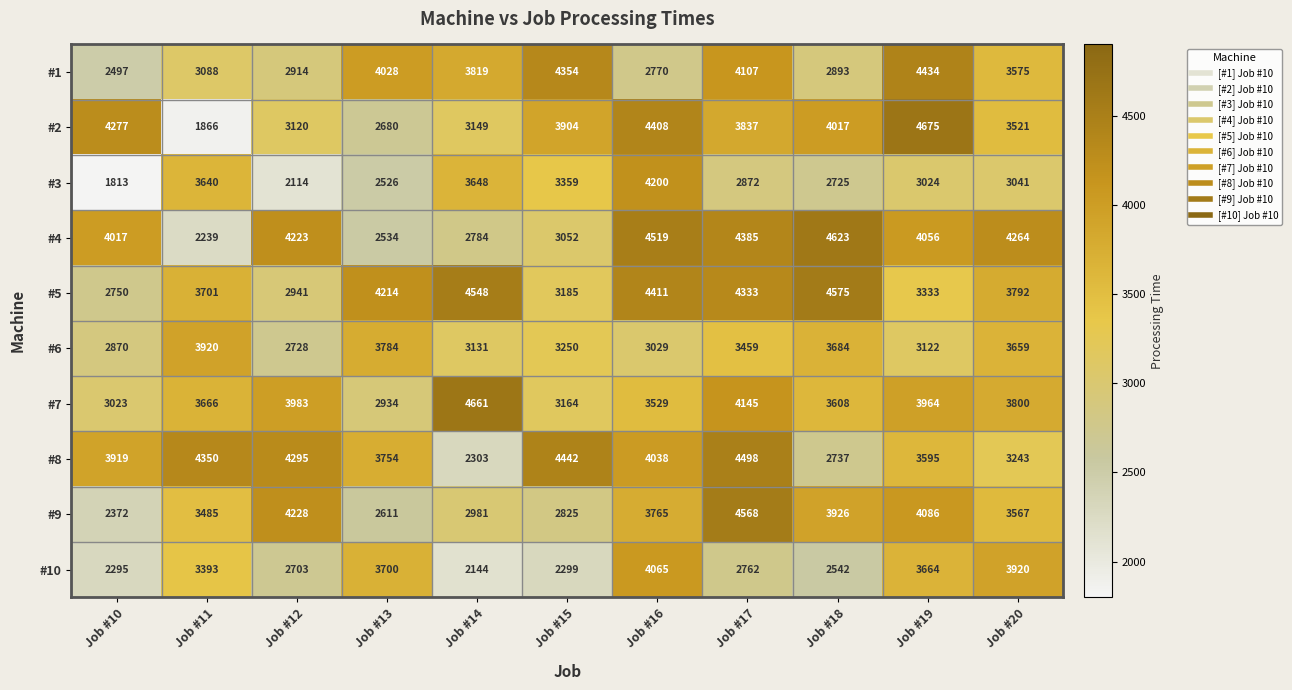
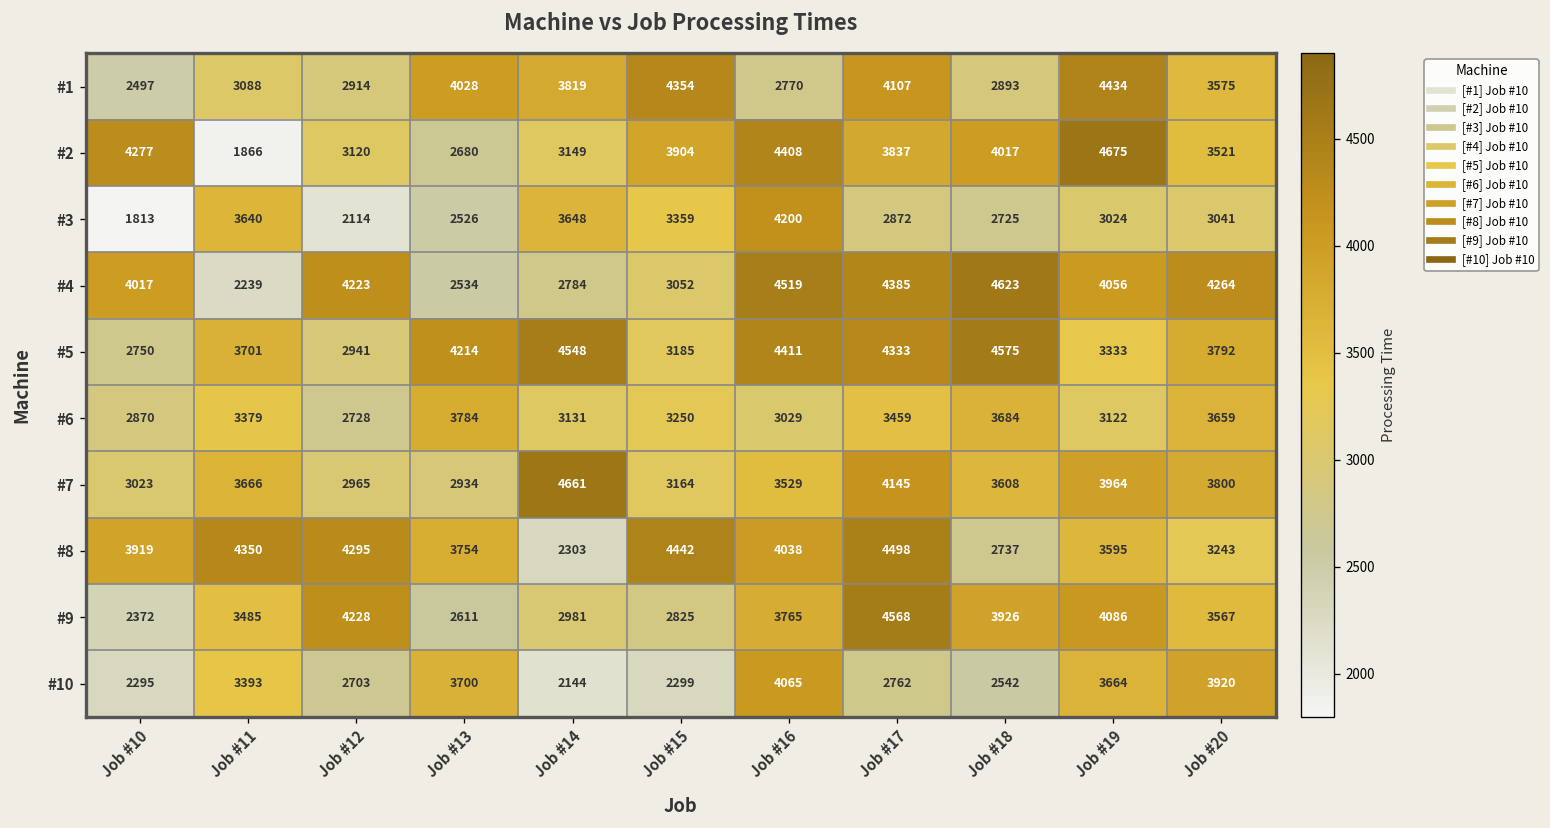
#6, Job #11: 3920 -> 3379
#7, Job #12: 3983 -> 2965
